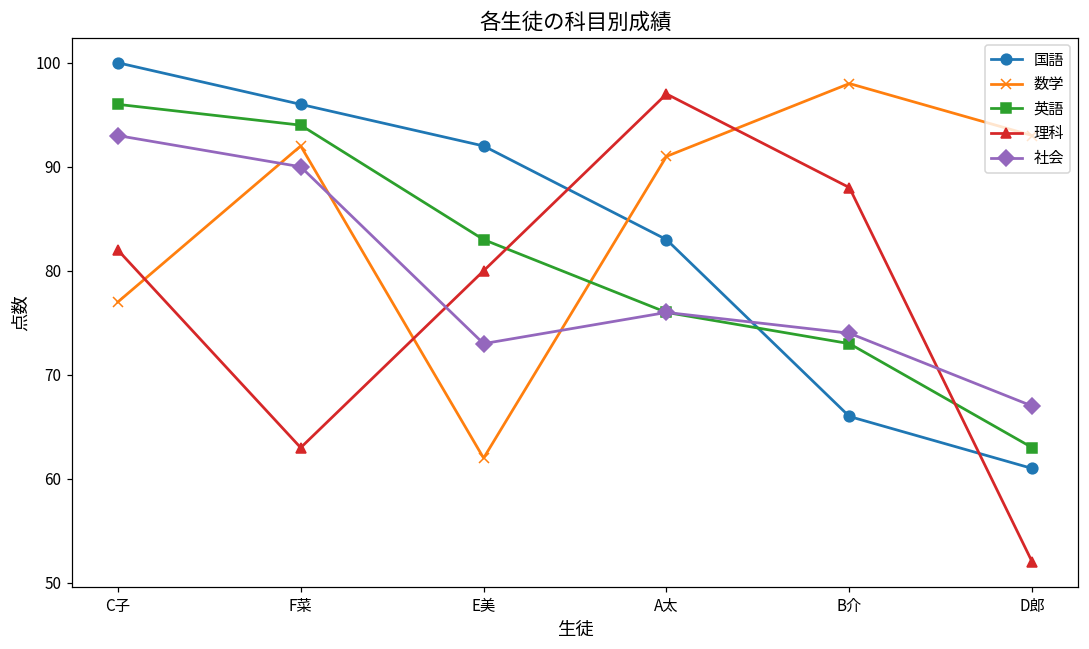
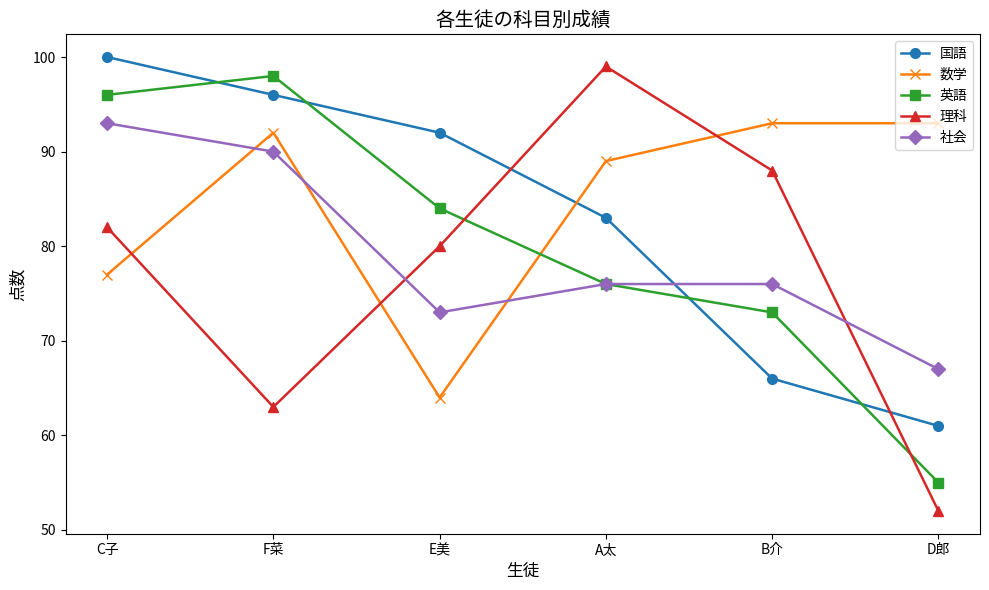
英語, F菜: 94 -> 98
数学, E美: 62 -> 64
英語, E美: 83 -> 84
数学, A太: 91 -> 89
理科, A太: 97 -> 99
数学, B介: 98 -> 93
社会, B介: 74 -> 76
英語, D郎: 63 -> 55
